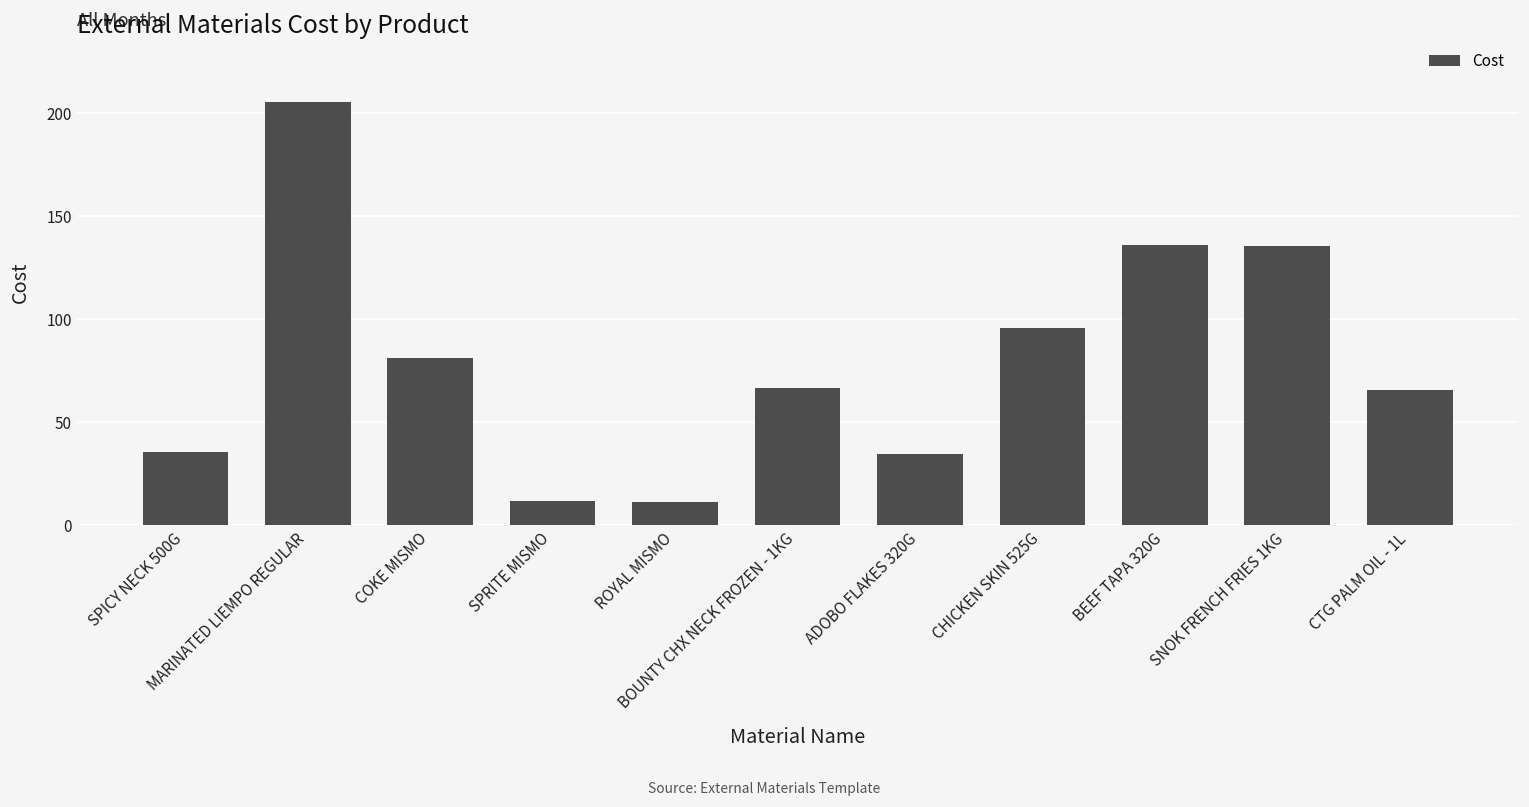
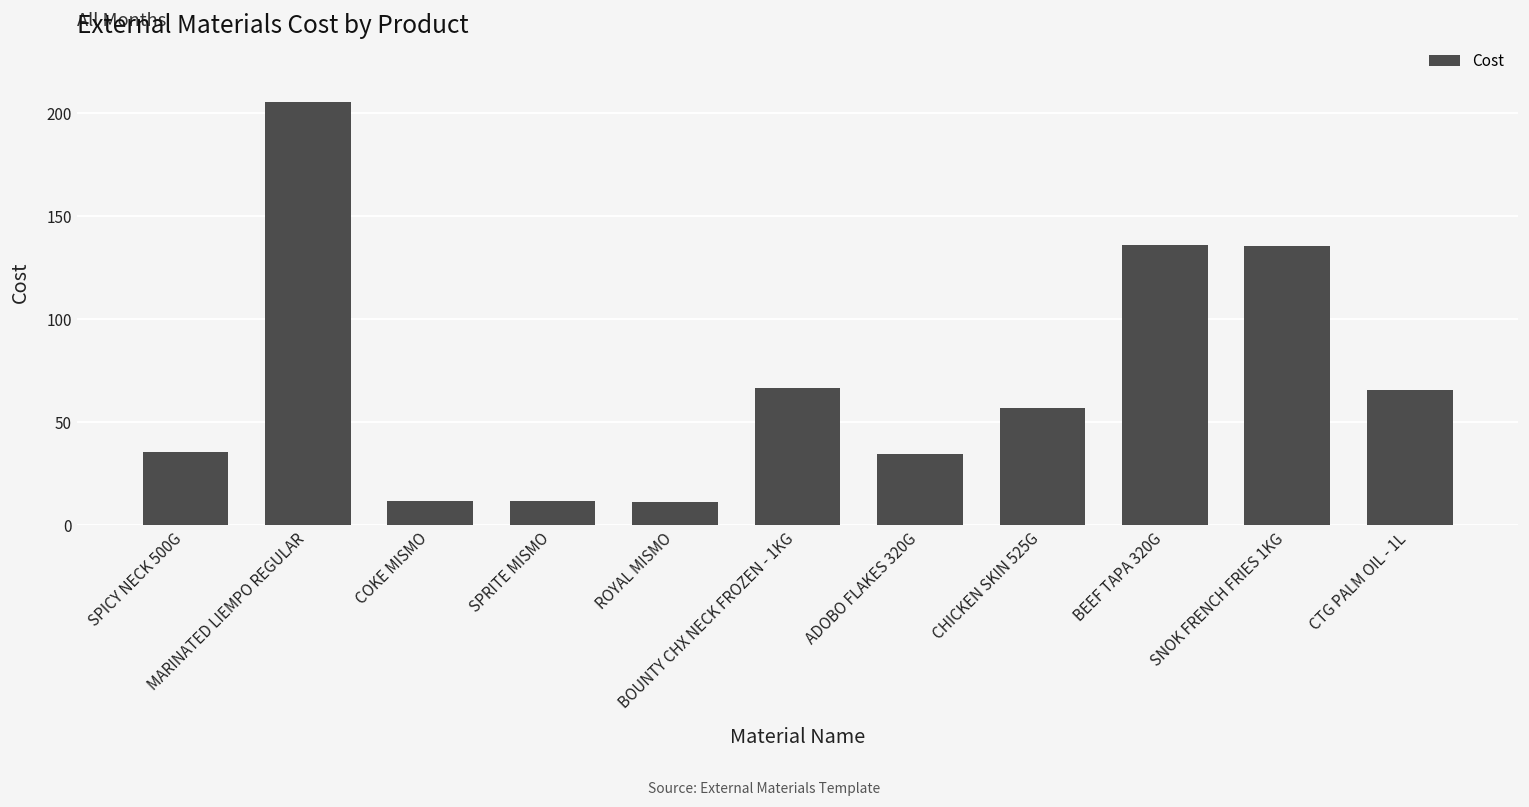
COKE MISMO: 81 -> 11
CHICKEN SKIN 525G: 96 -> 57
